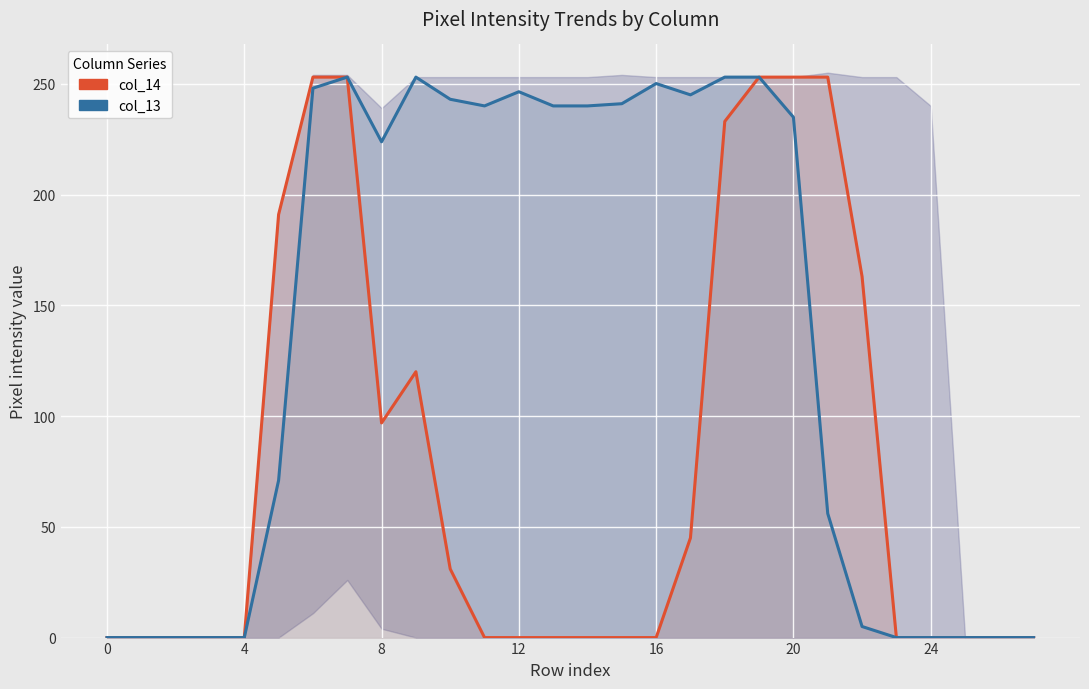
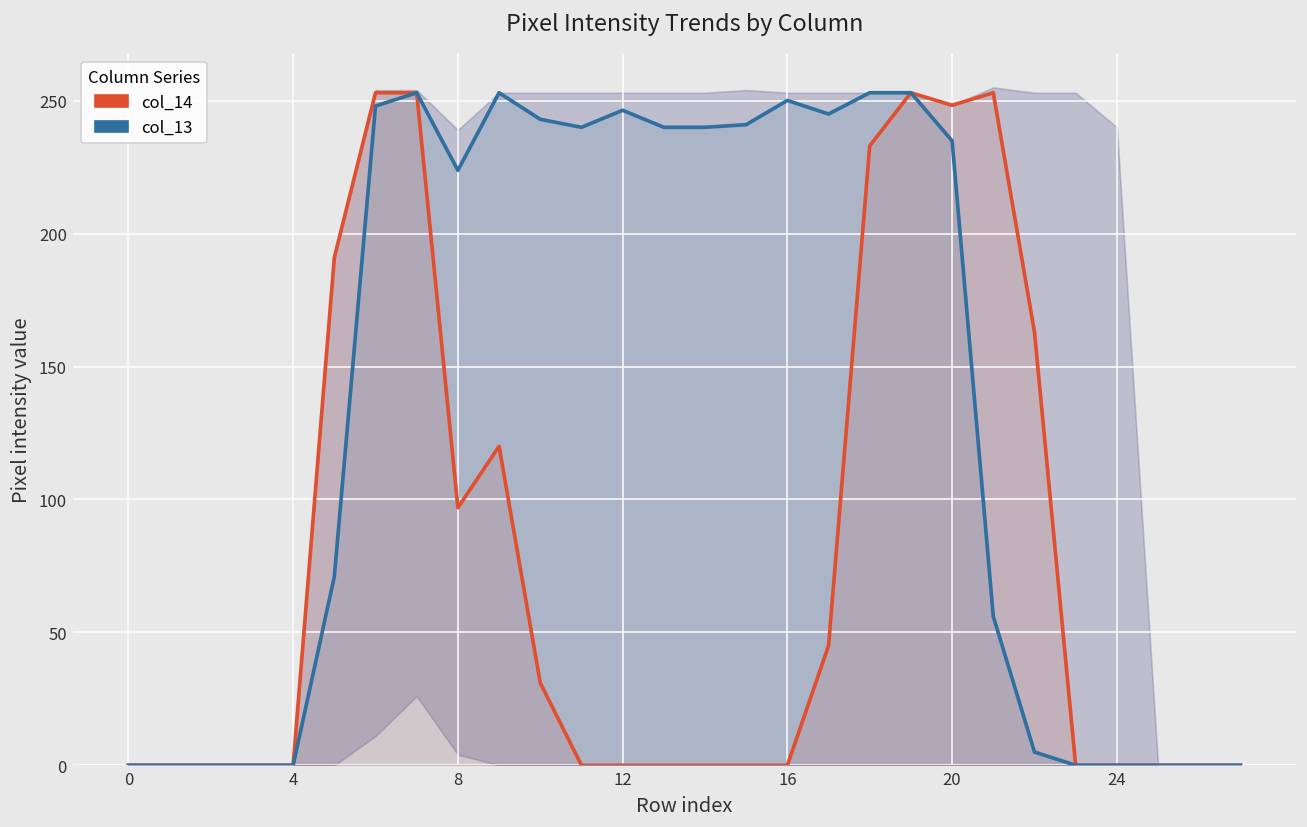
col_14, 20: 253 -> 248
